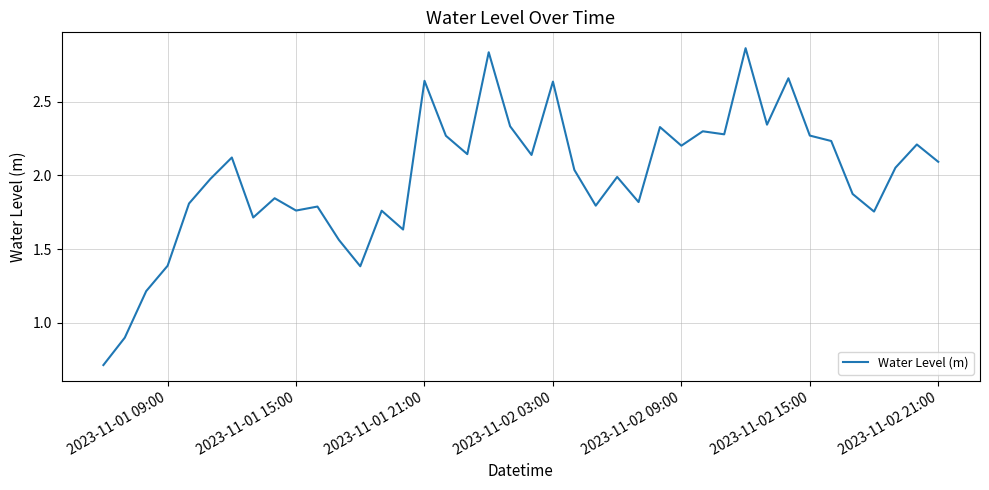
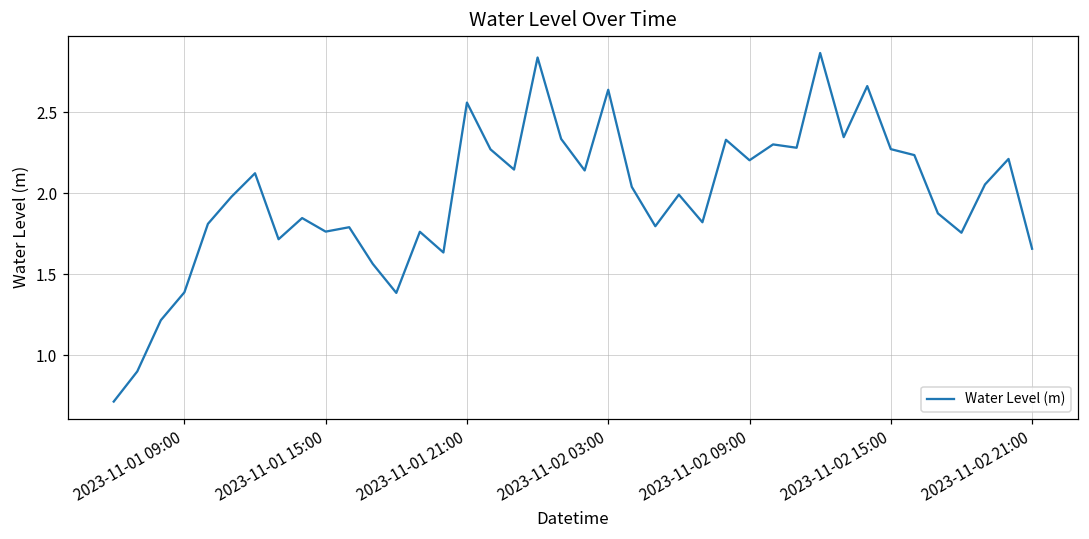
2023-11-01 21:00: 2.64 -> 2.56
2023-11-02 21:00: 2.09 -> 1.66
